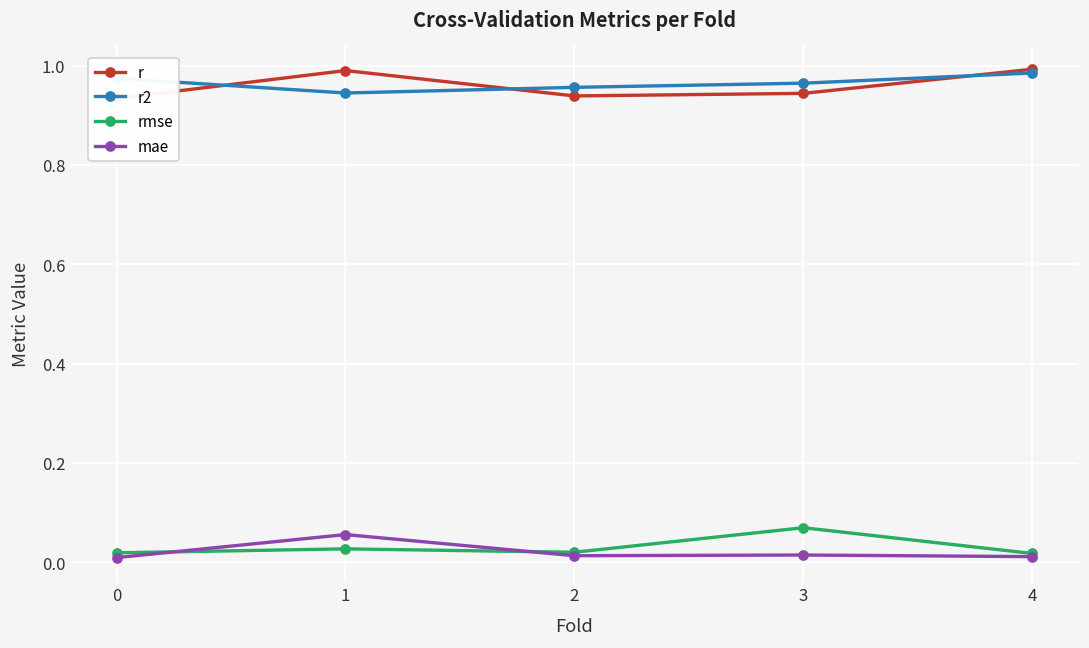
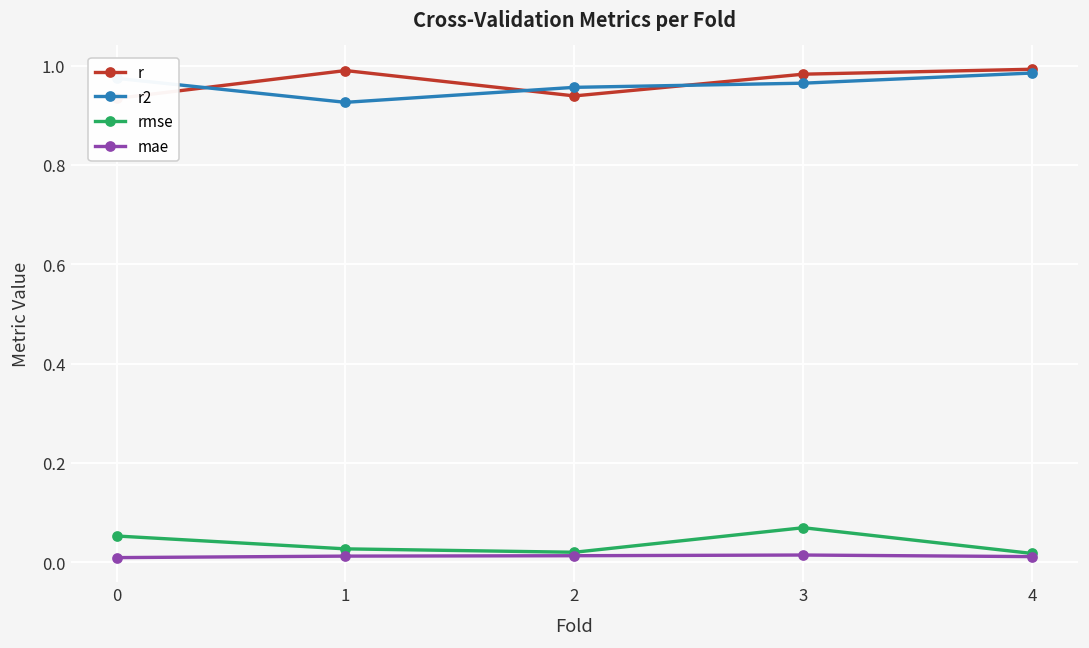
rmse, 0: 0.02 -> 0.05
r2, 1: 0.94 -> 0.93
mae, 1: 0.06 -> 0.01
r, 3: 0.94 -> 0.98
